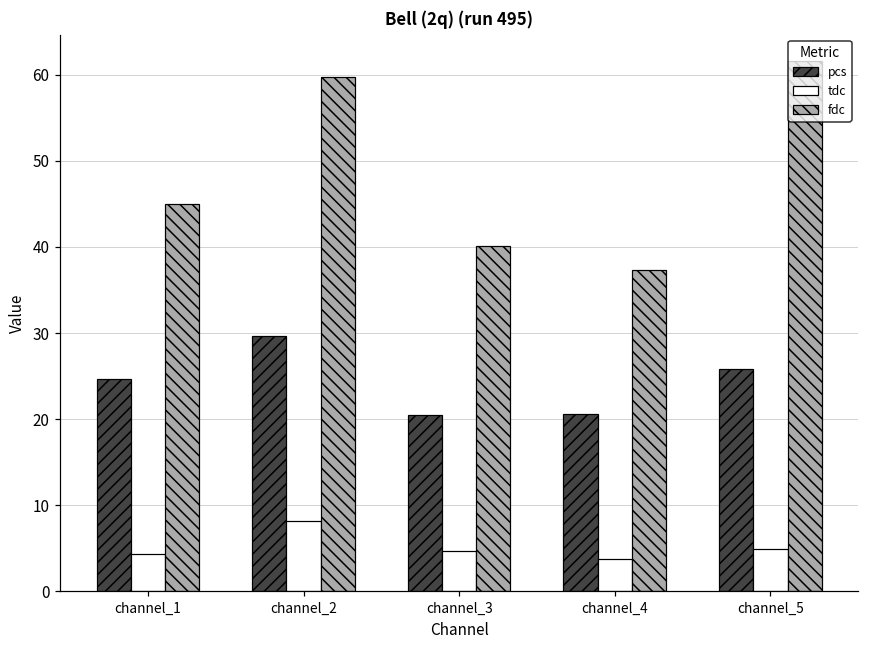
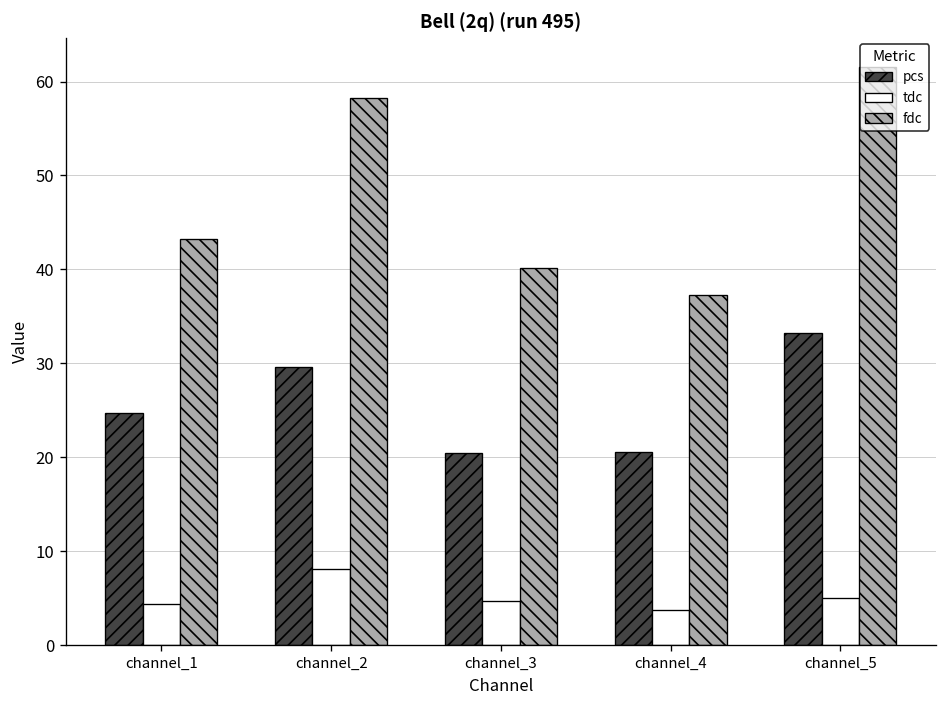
fdc, channel_1: 45 -> 43
fdc, channel_2: 60 -> 58
pcs, channel_5: 26 -> 33
